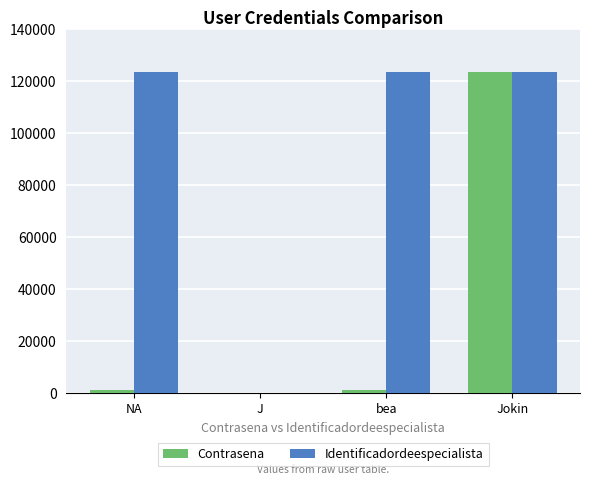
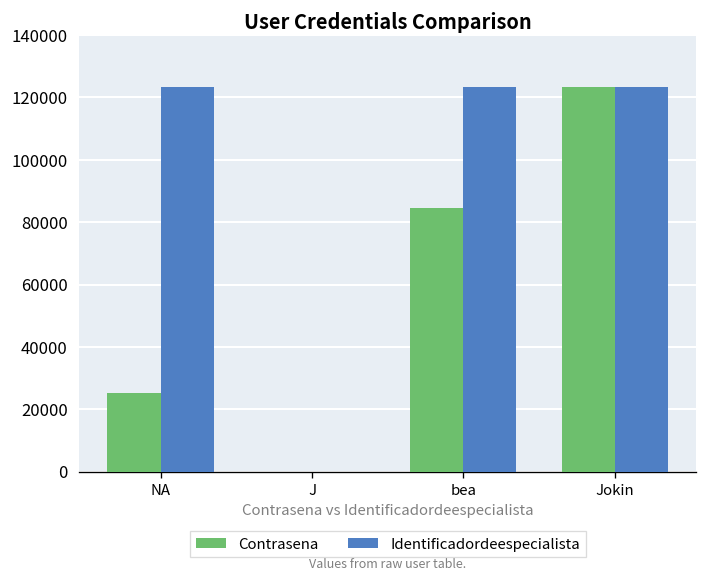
Contrasena, NA: 1000 -> 25000
Contrasena, bea: 1000 -> 85000
